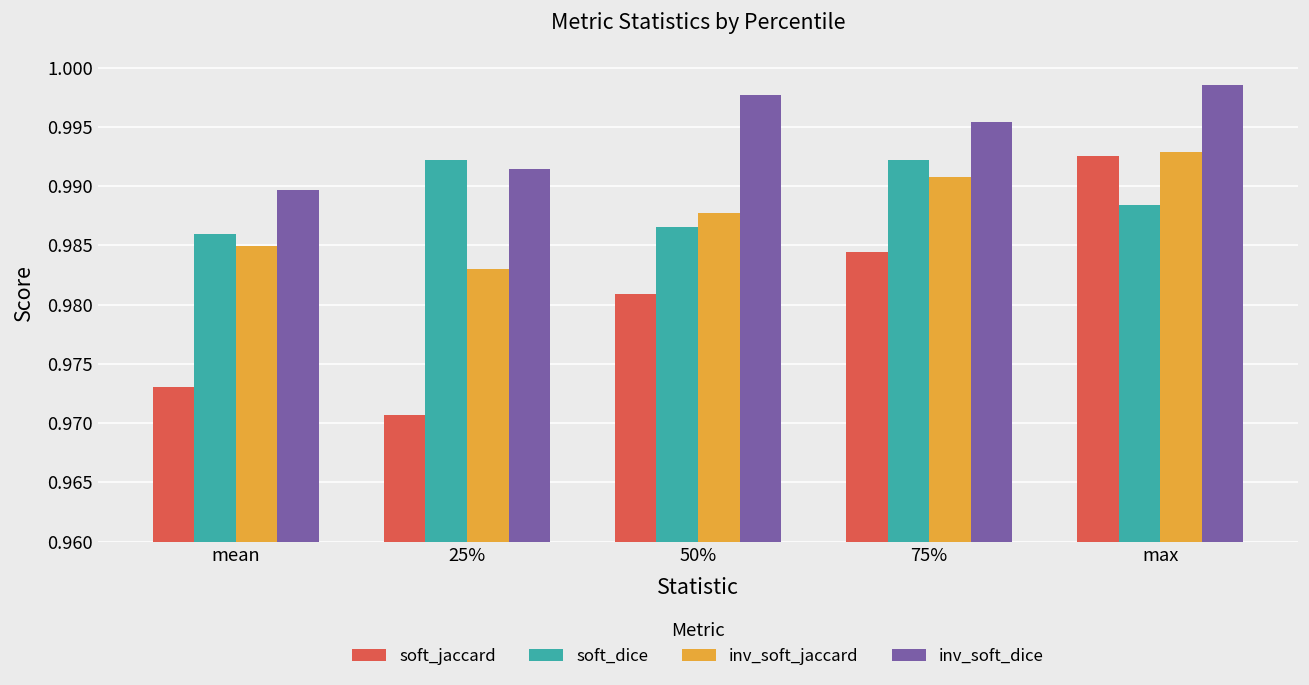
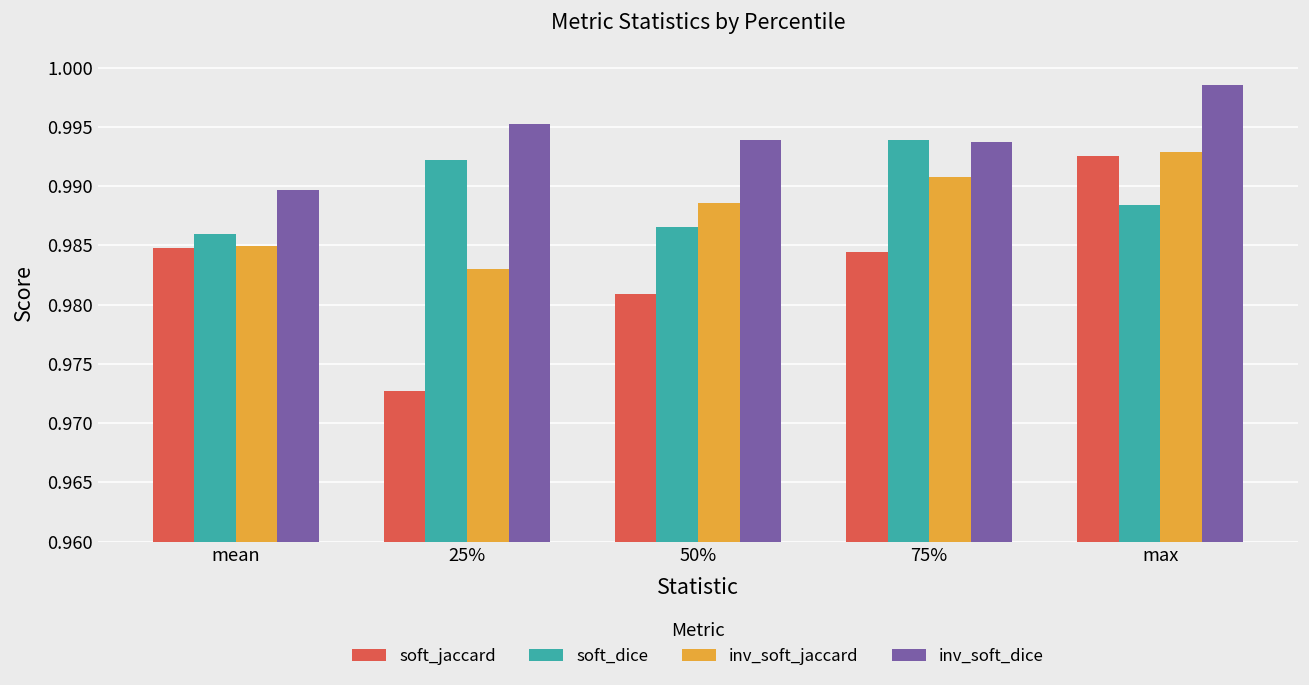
soft_jaccard, mean: 0.9731 -> 0.9848
soft_jaccard, 25%: 0.9707 -> 0.9727
inv_soft_dice, 25%: 0.9914 -> 0.9952
inv_soft_jaccard, 50%: 0.9878 -> 0.9886
inv_soft_dice, 50%: 0.9976 -> 0.9938
soft_dice, 75%: 0.9922 -> 0.9939
inv_soft_dice, 75%: 0.9954 -> 0.9937
